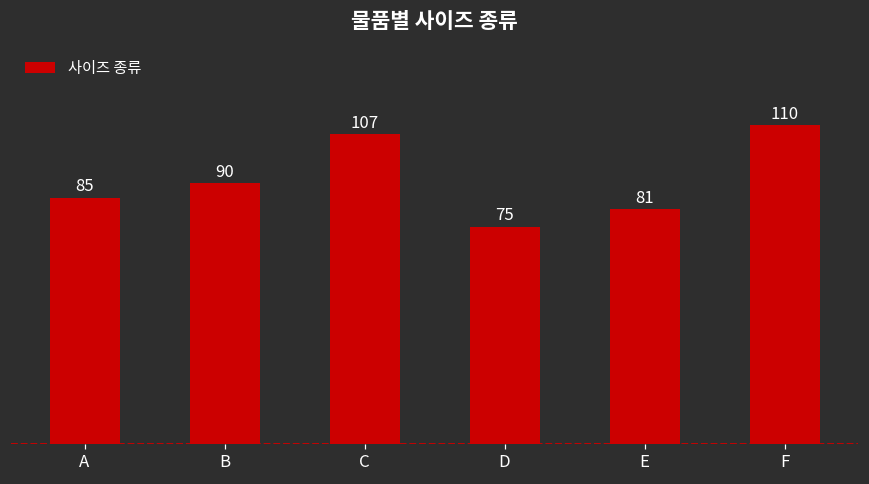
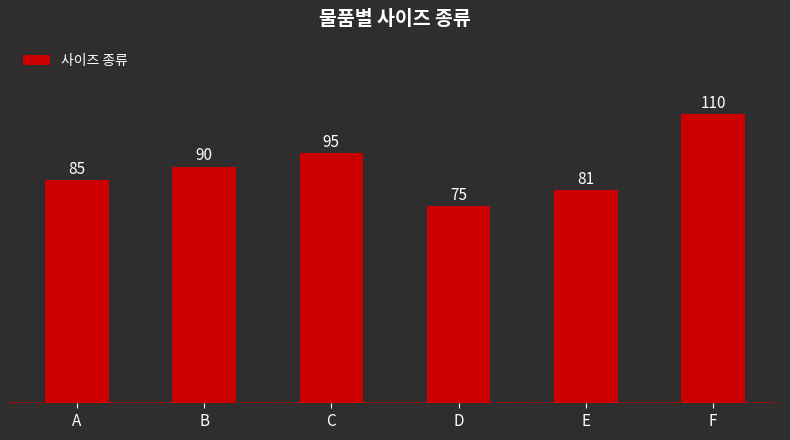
C: 107 -> 95
